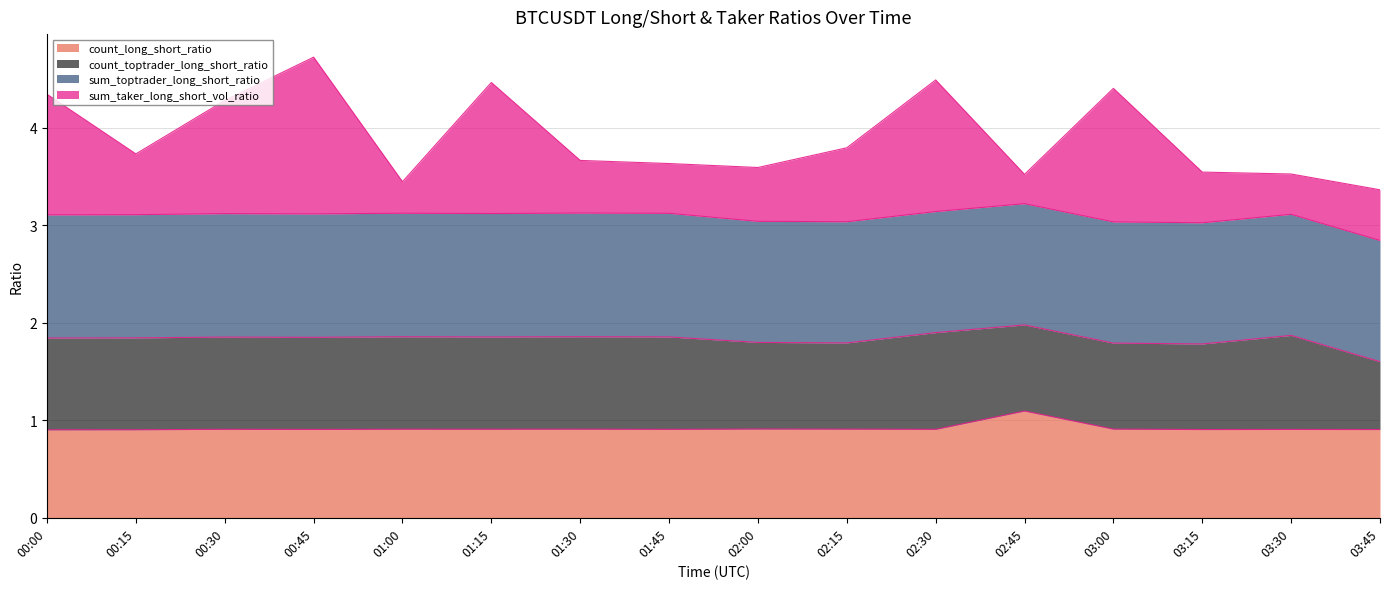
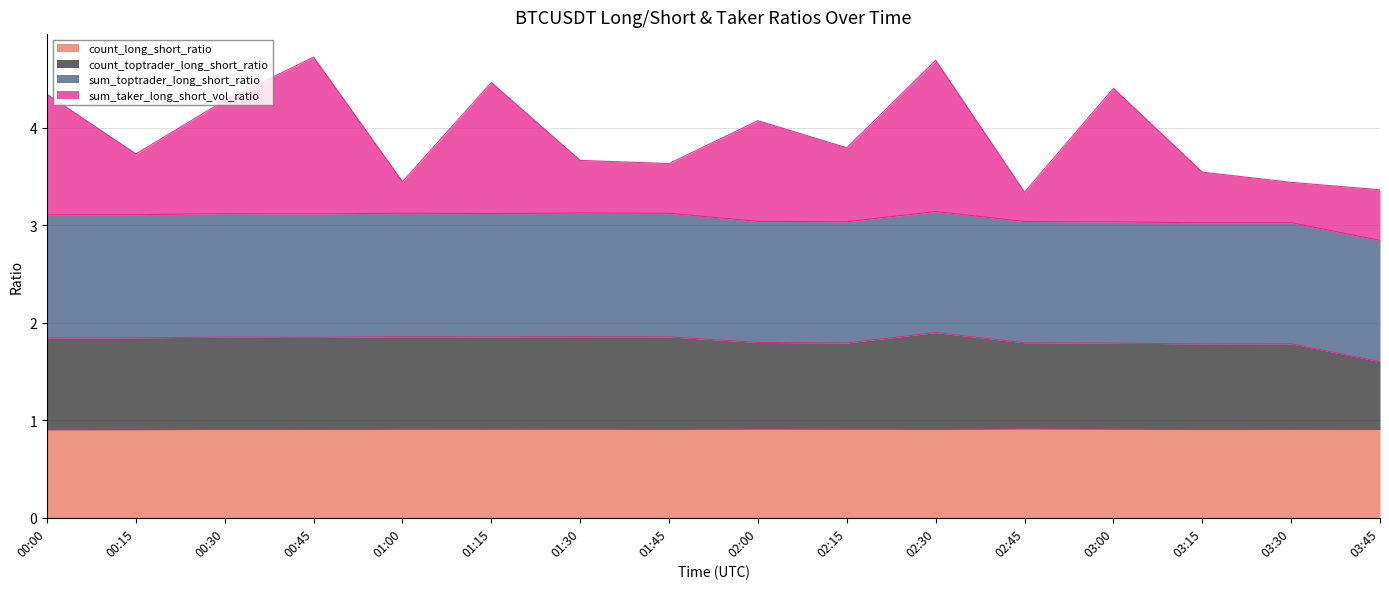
sum_taker_long_short_vol_ratio, 02:00: 0.6 -> 1.0
sum_taker_long_short_vol_ratio, 02:30: 1.3 -> 1.6
count_long_short_ratio, 02:45: 1.1 -> 0.9
count_toptrader_long_short_ratio, 03:30: 1.0 -> 0.9
